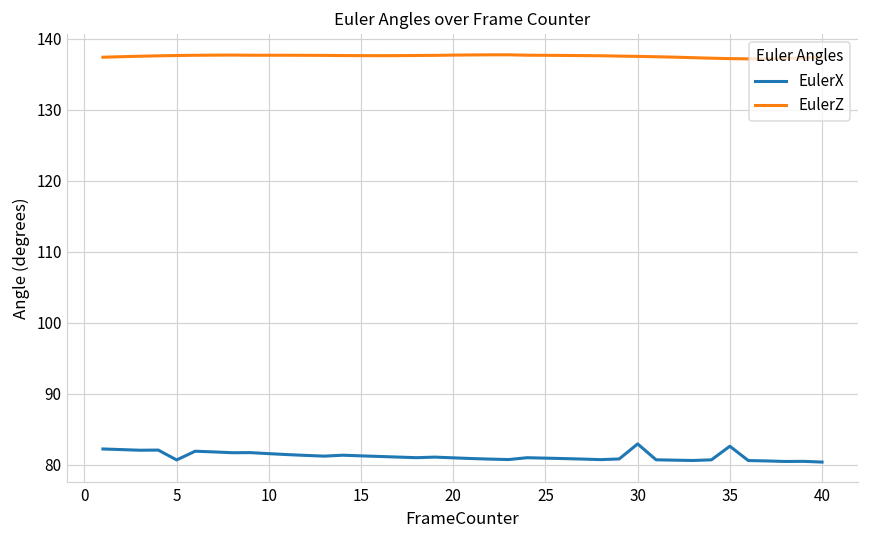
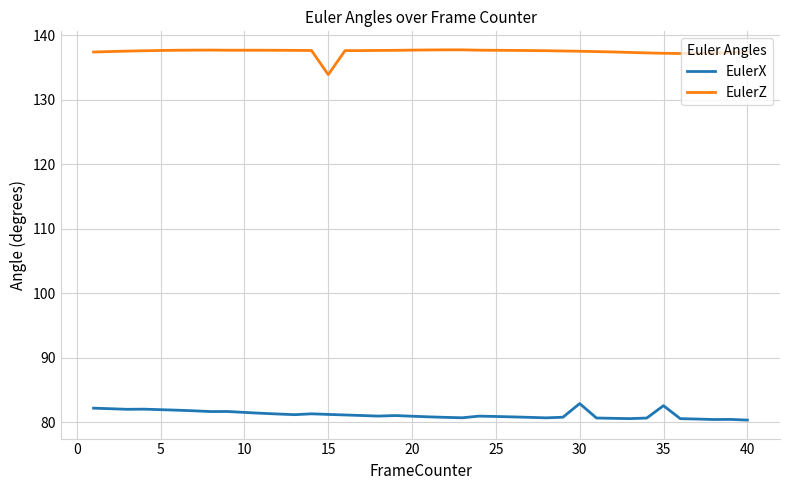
EulerX, 5: 81 -> 82
EulerZ, 15: 138 -> 134
